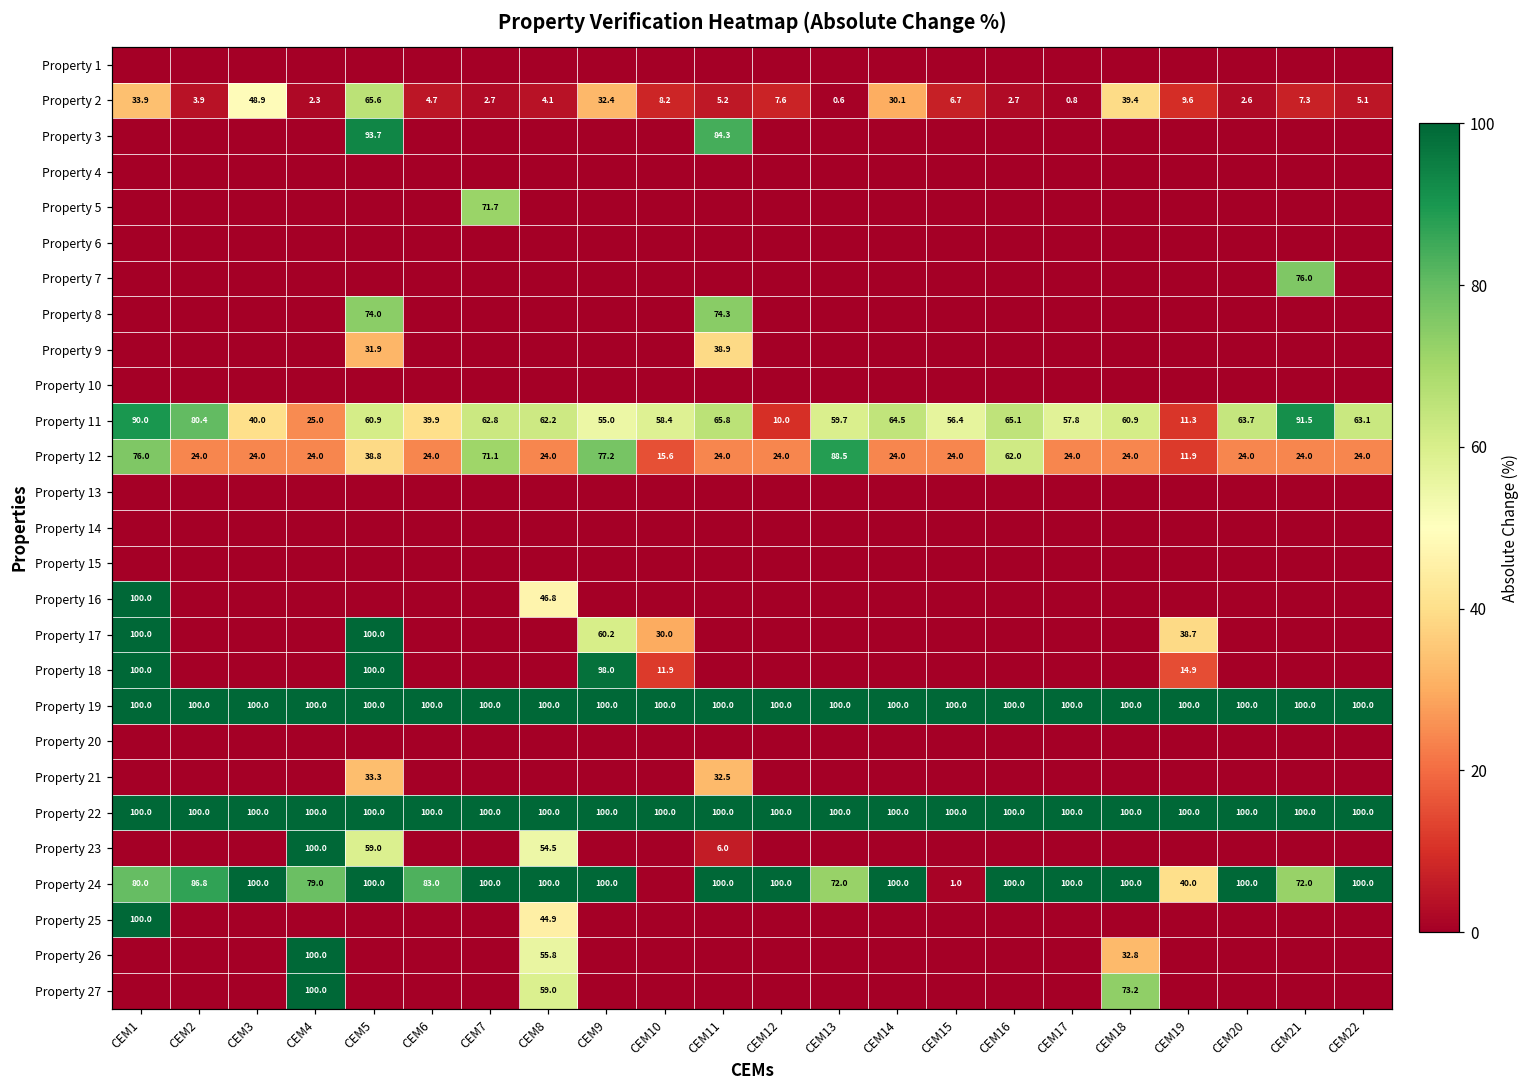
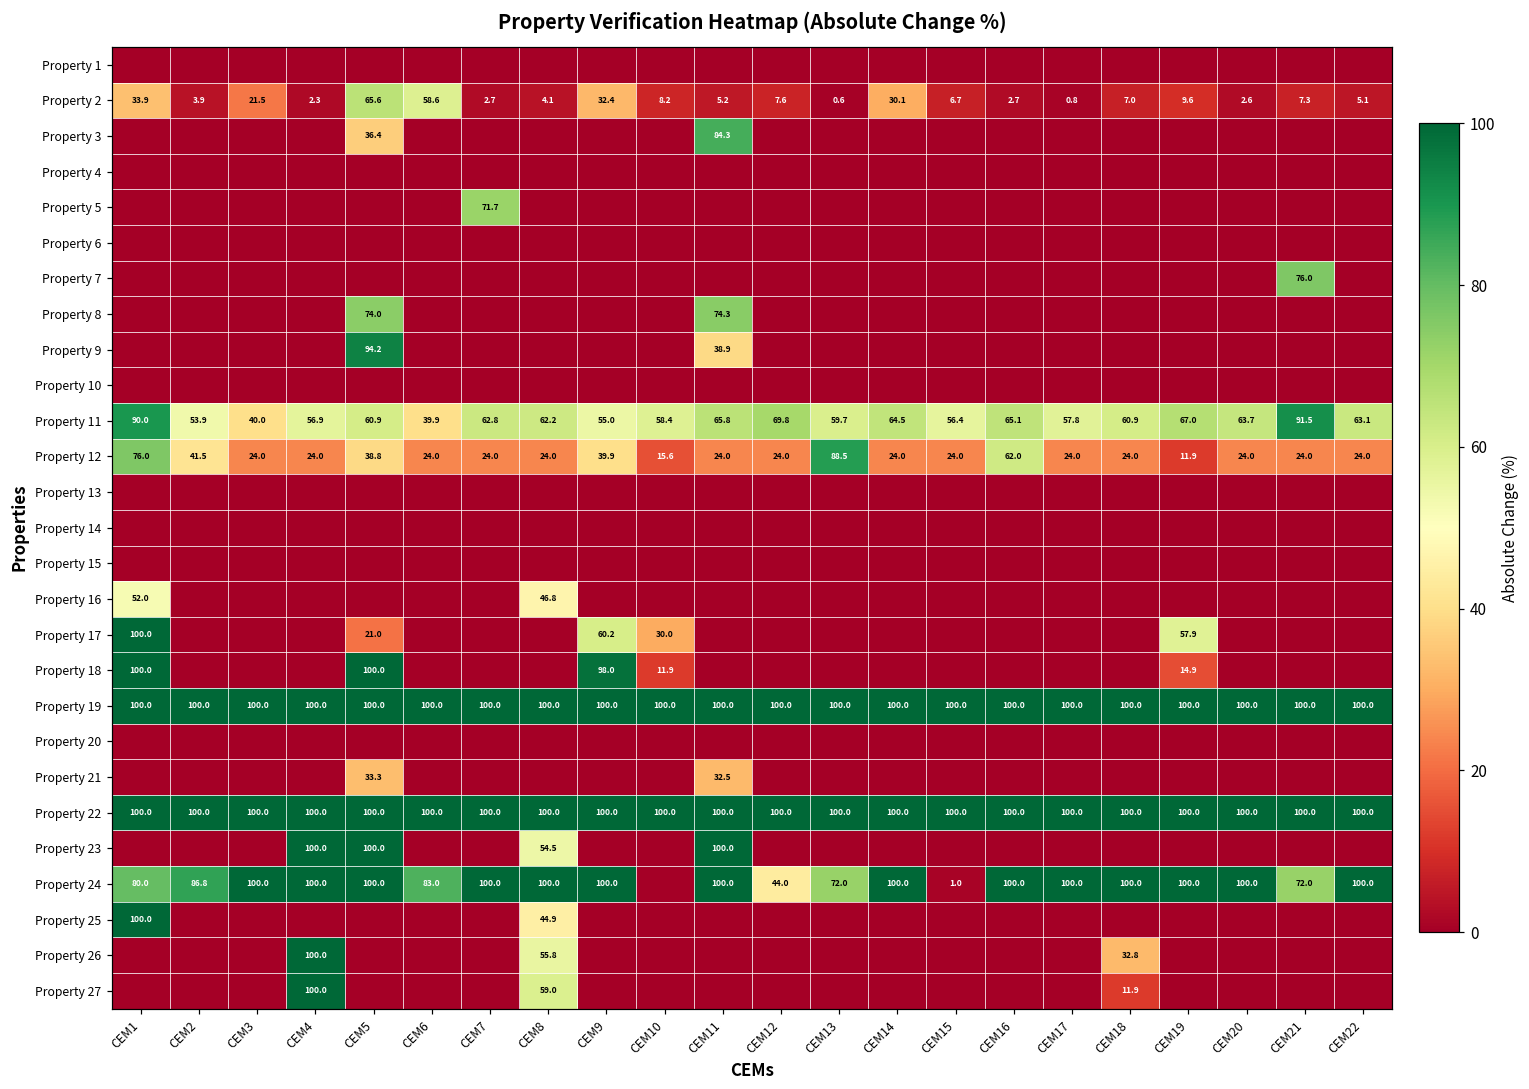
Property 2, CEM3: 48.9 -> 21.5
Property 2, CEM6: 4.7 -> 58.6
Property 2, CEM18: 39.4 -> 7.0
Property 3, CEM5: 93.7 -> 36.4
Property 9, CEM5: 31.9 -> 94.2
Property 11, CEM2: 80.4 -> 53.9
Property 11, CEM4: 25.0 -> 56.9
Property 11, CEM12: 10.0 -> 69.8
Property 11, CEM19: 11.3 -> 67.0
Property 12, CEM2: 24.0 -> 41.5
Property 12, CEM7: 71.1 -> 24.0
Property 12, CEM9: 77.2 -> 39.9
Property 16, CEM1: 100.0 -> 52.0
Property 17, CEM5: 100.0 -> 21.0
Property 17, CEM19: 38.7 -> 57.9
Property 23, CEM5: 59.0 -> 100.0
Property 23, CEM11: 6.0 -> 100.0
Property 24, CEM4: 79.0 -> 100.0
Property 24, CEM12: 100.0 -> 44.0
Property 24, CEM19: 40.0 -> 100.0
Property 27, CEM18: 73.2 -> 11.9
